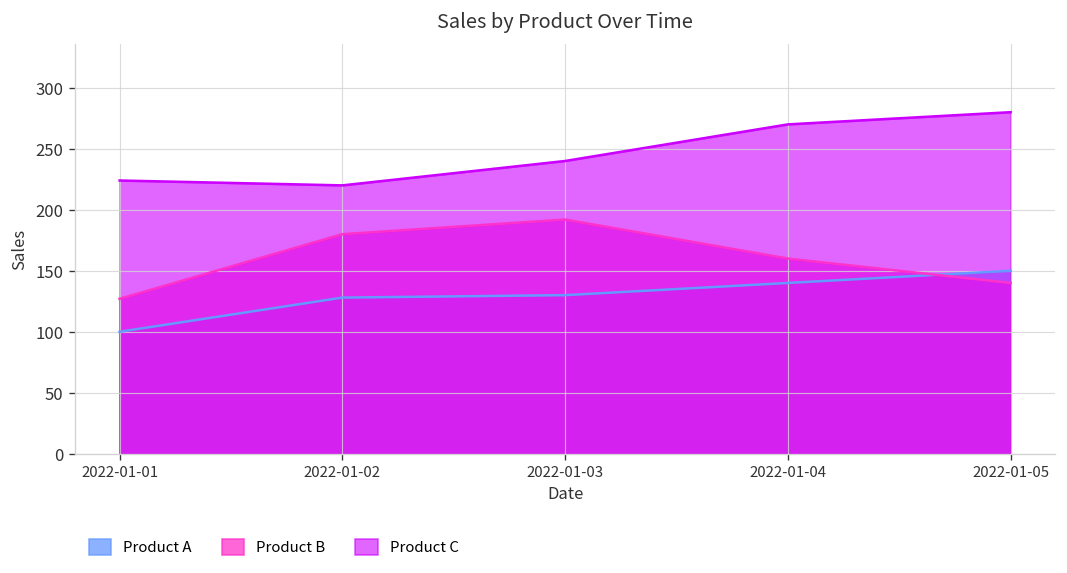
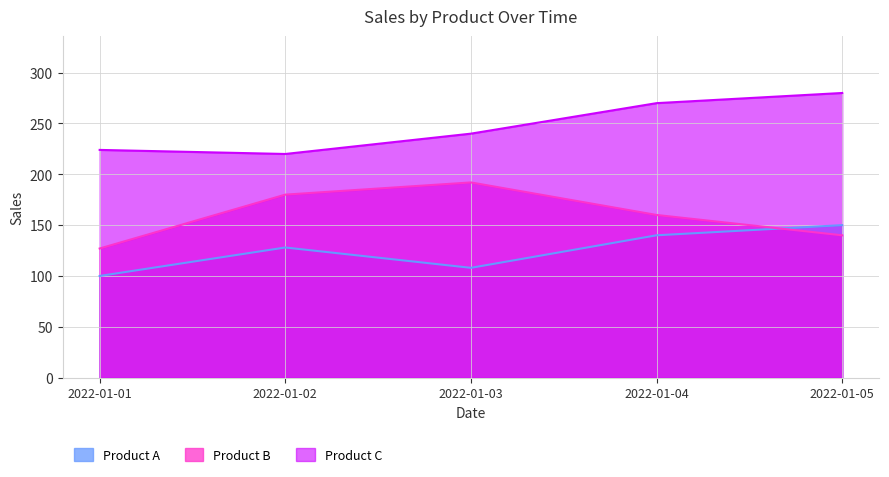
Product A, 2022-01-03: 130 -> 108
